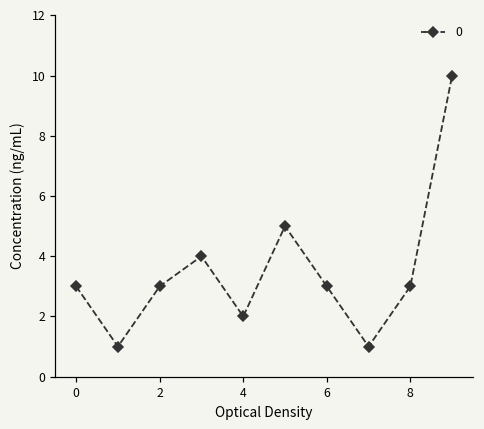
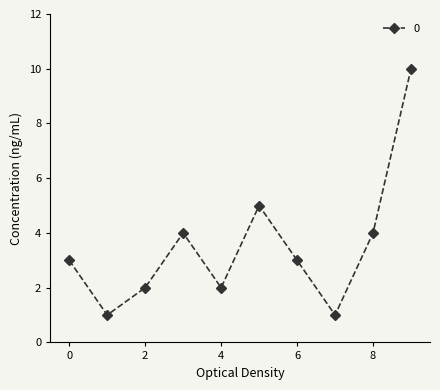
2: 3 -> 2
8: 3 -> 4
